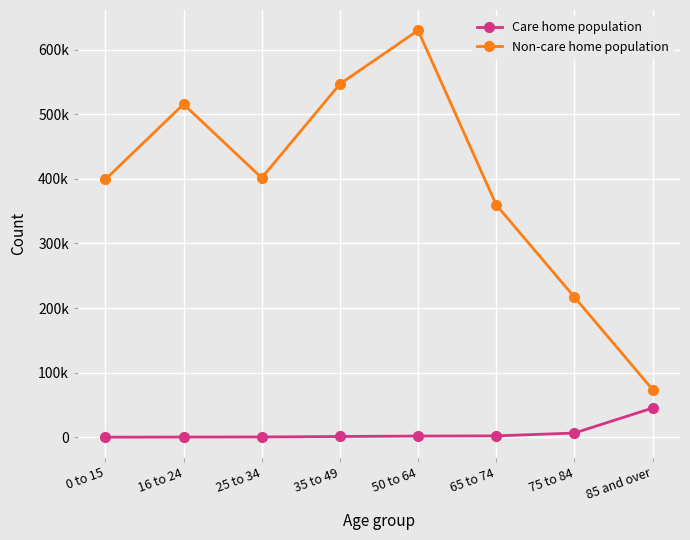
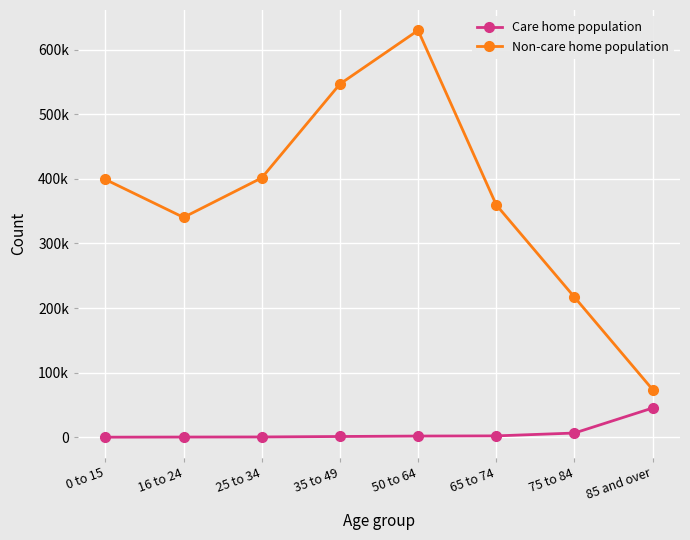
Non-care home population, 16 to 24: 520000 -> 340000
